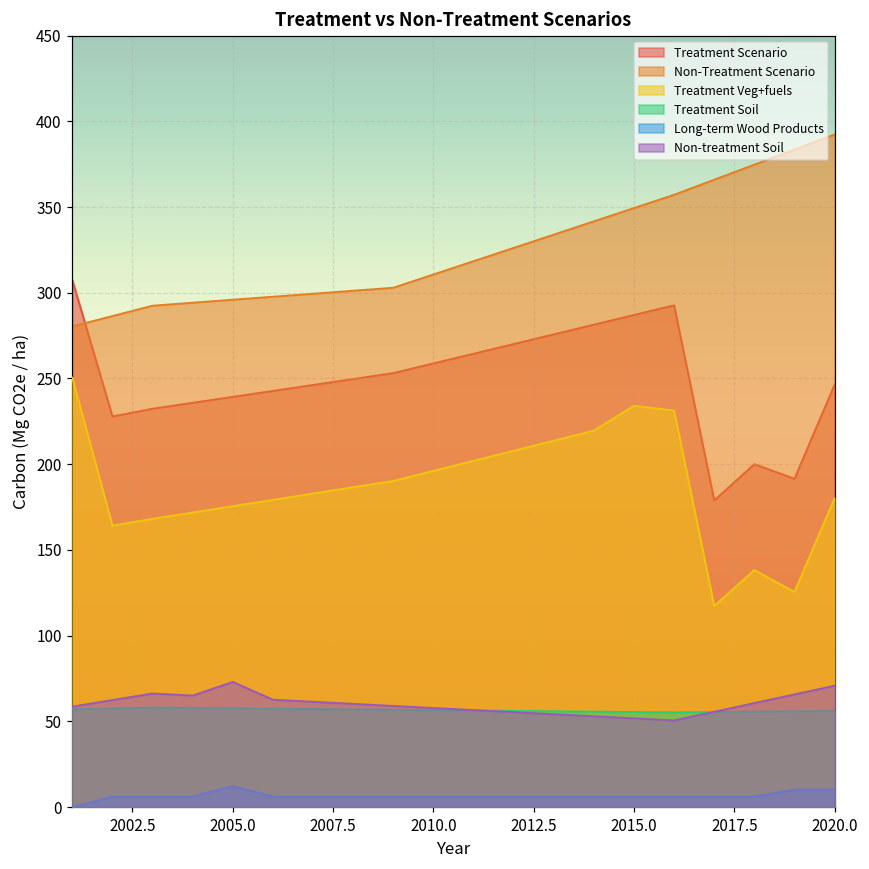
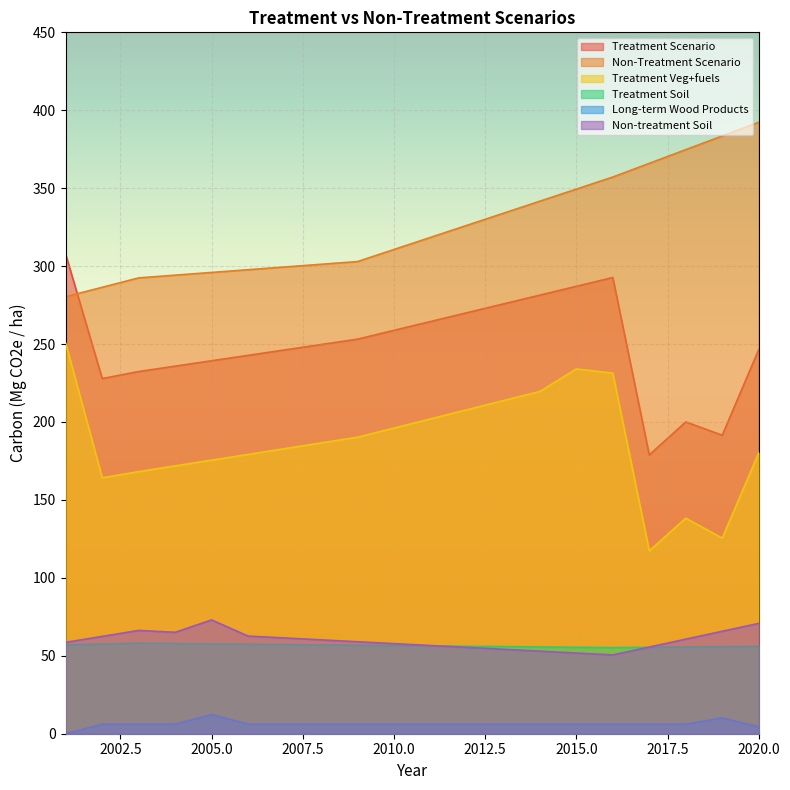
Long-term Wood Products, 2020.0: 10 -> 4
